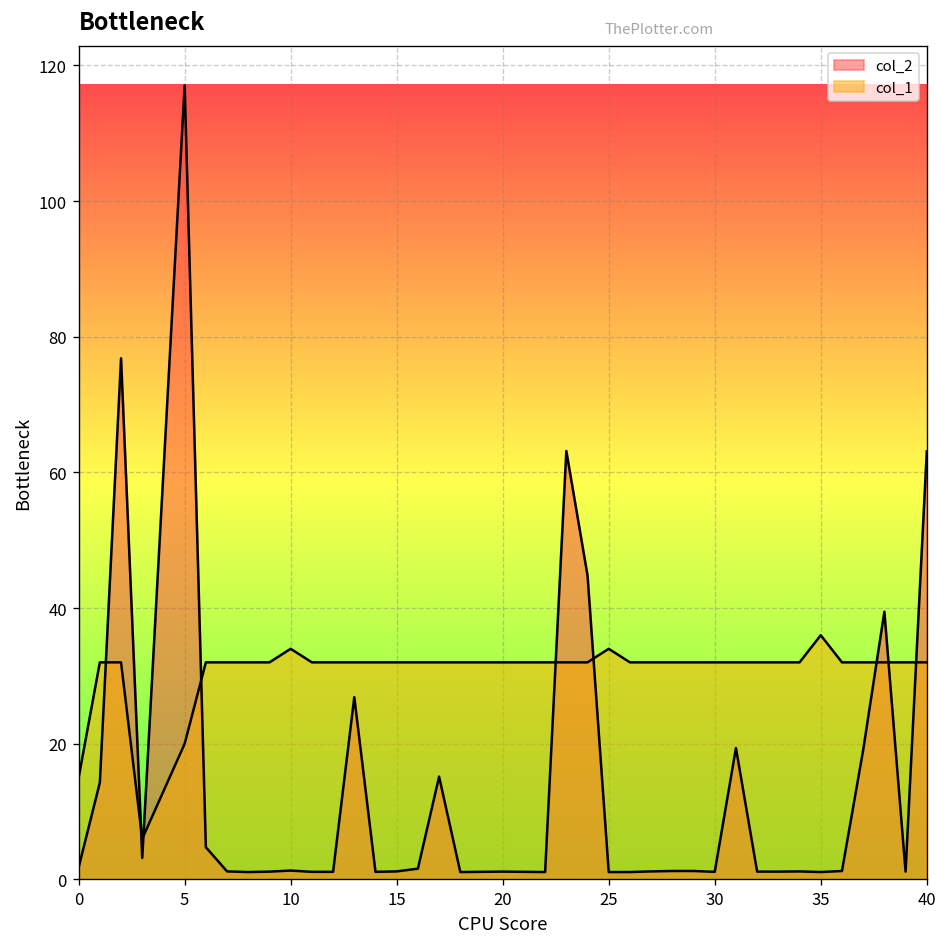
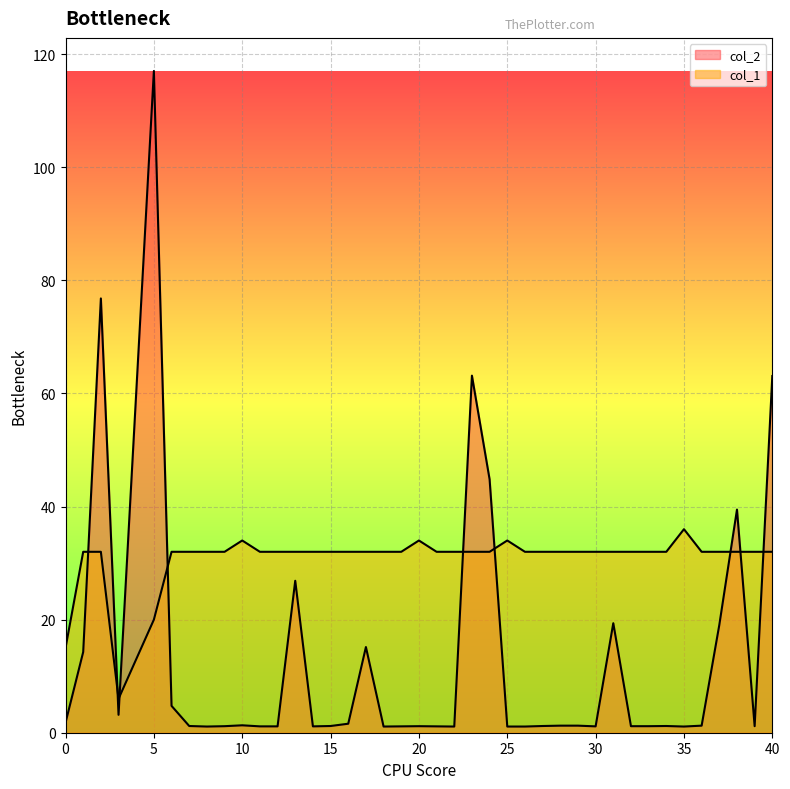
col_1, 20: 32 -> 34
